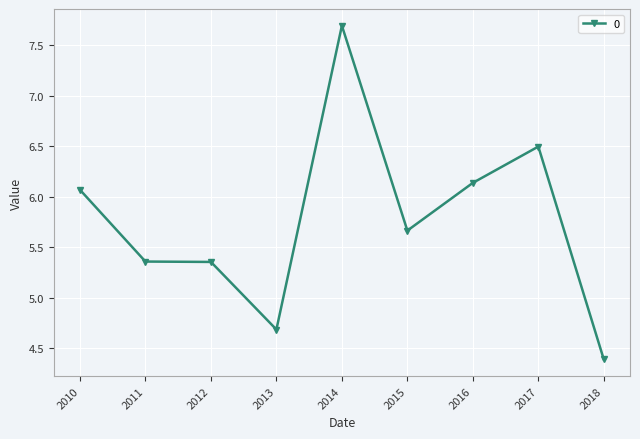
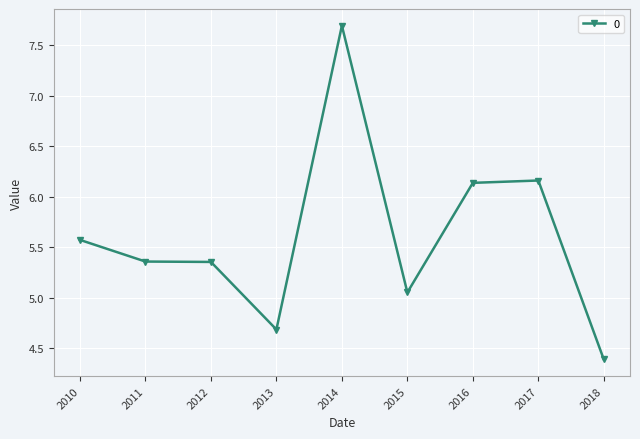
2010: 6.07 -> 5.57
2015: 5.67 -> 5.05
2017: 6.50 -> 6.16
